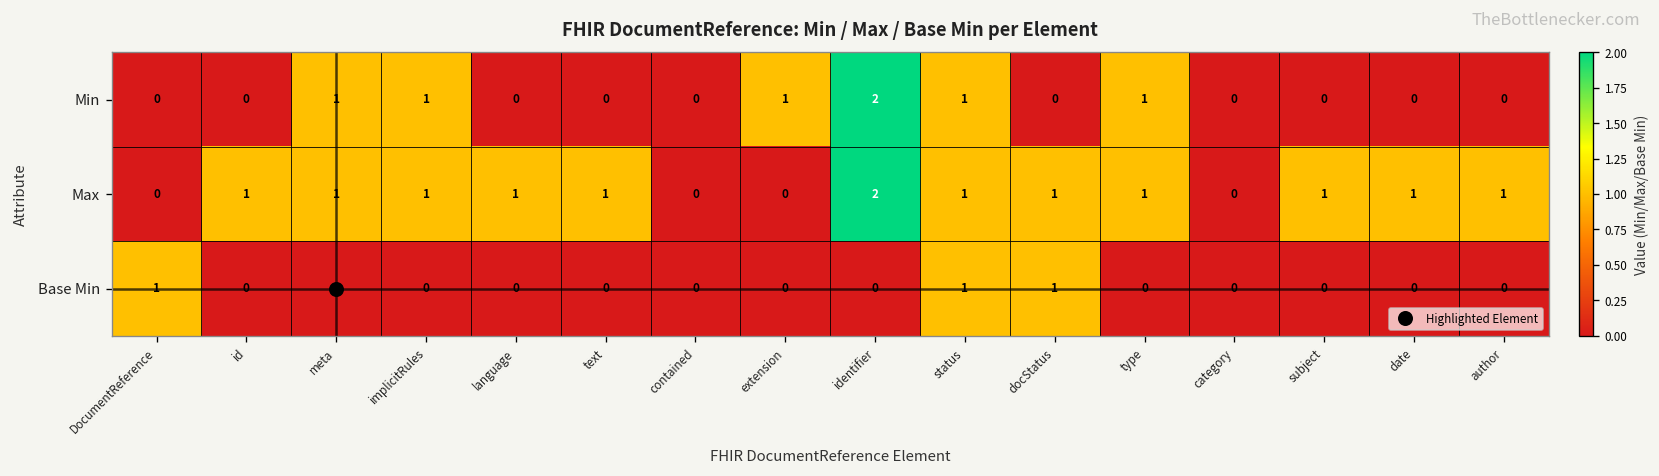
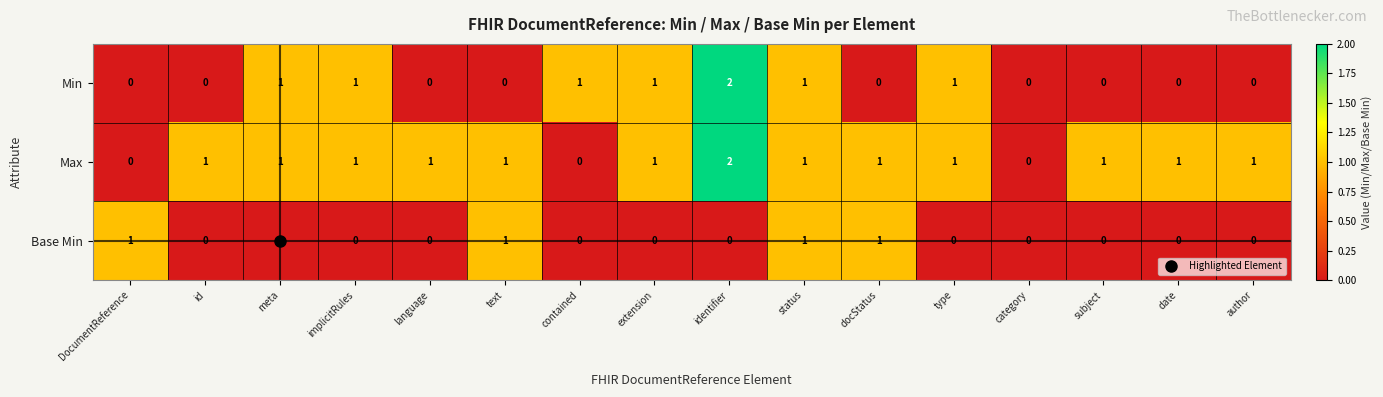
Min, contained: 0 -> 1
Max, extension: 0 -> 1
Base Min, text: 0 -> 1
